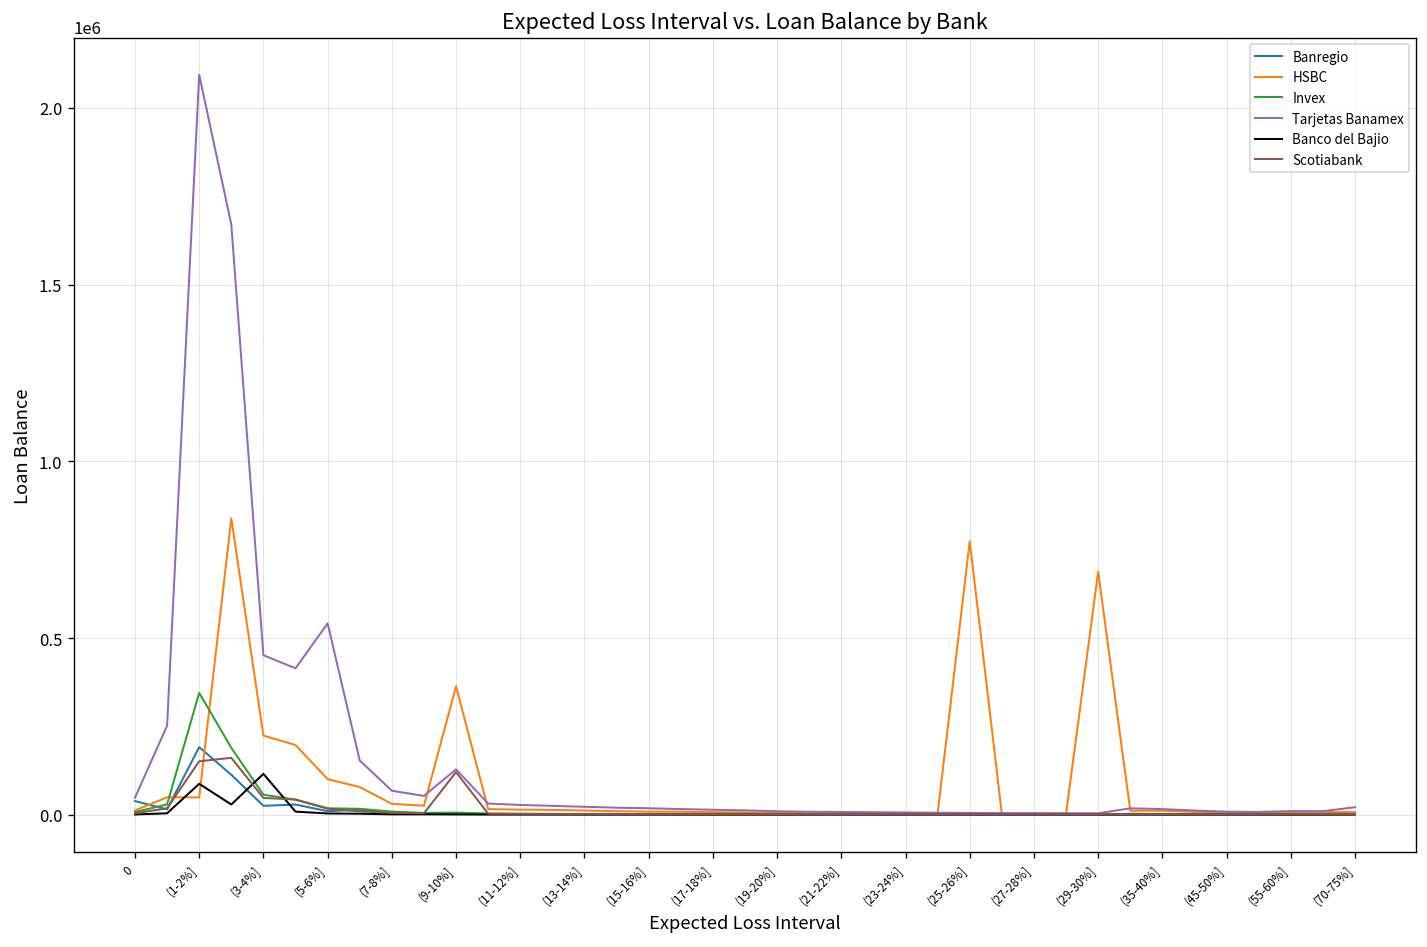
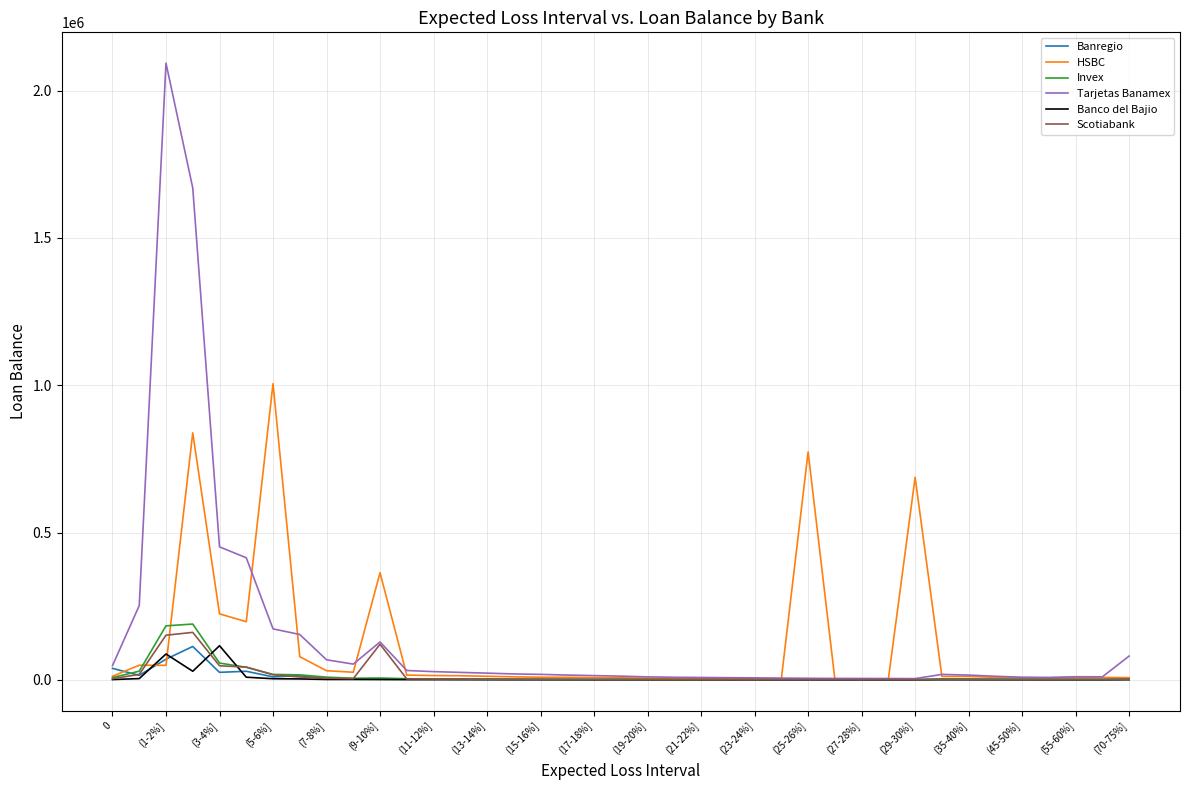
Banregio, (1-2%]: 190000 -> 70000
Invex, (1-2%]: 340000 -> 180000
HSBC, (5-6%]: 100000 -> 1010000
Tarjetas Banamex, (5-6%]: 540000 -> 170000
Tarjetas Banamex, (70-75%]: 20000 -> 80000
